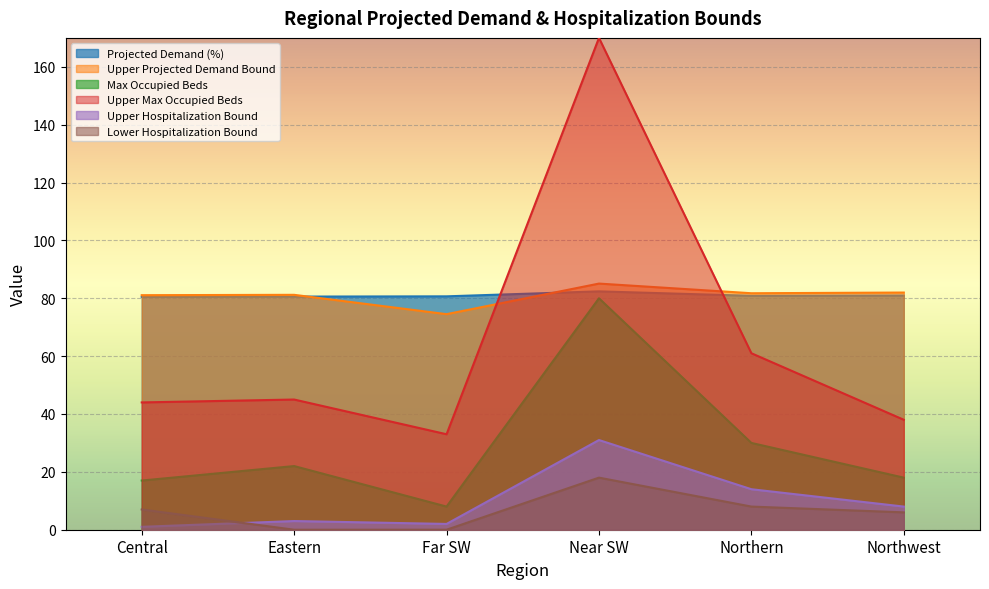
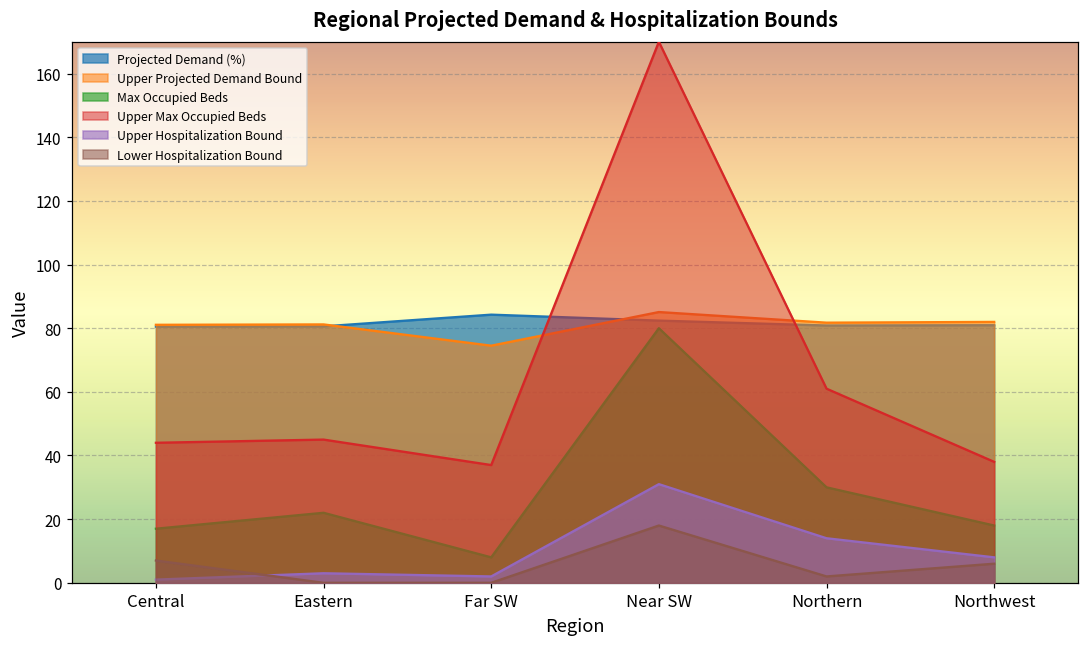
Projected Demand (%), Far SW: 81 -> 84
Upper Max Occupied Beds, Far SW: 33 -> 37
Lower Hospitalization Bound, Northern: 8 -> 2
